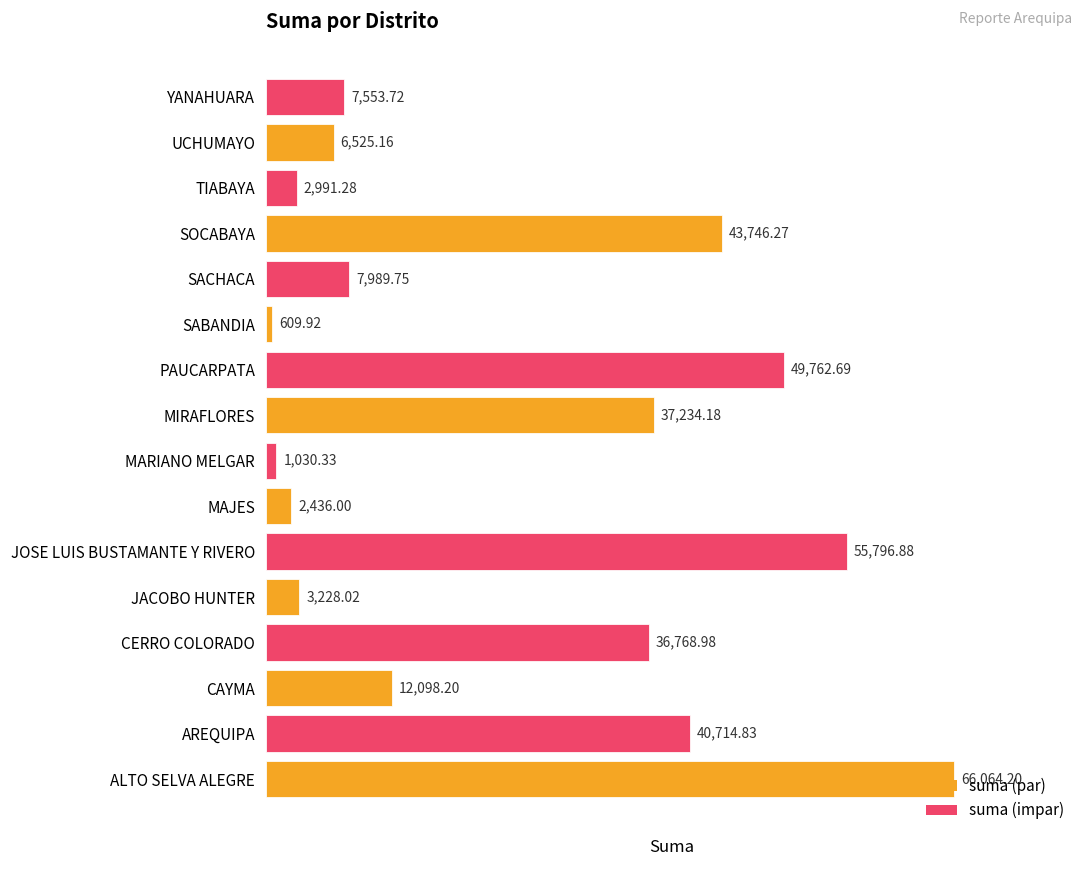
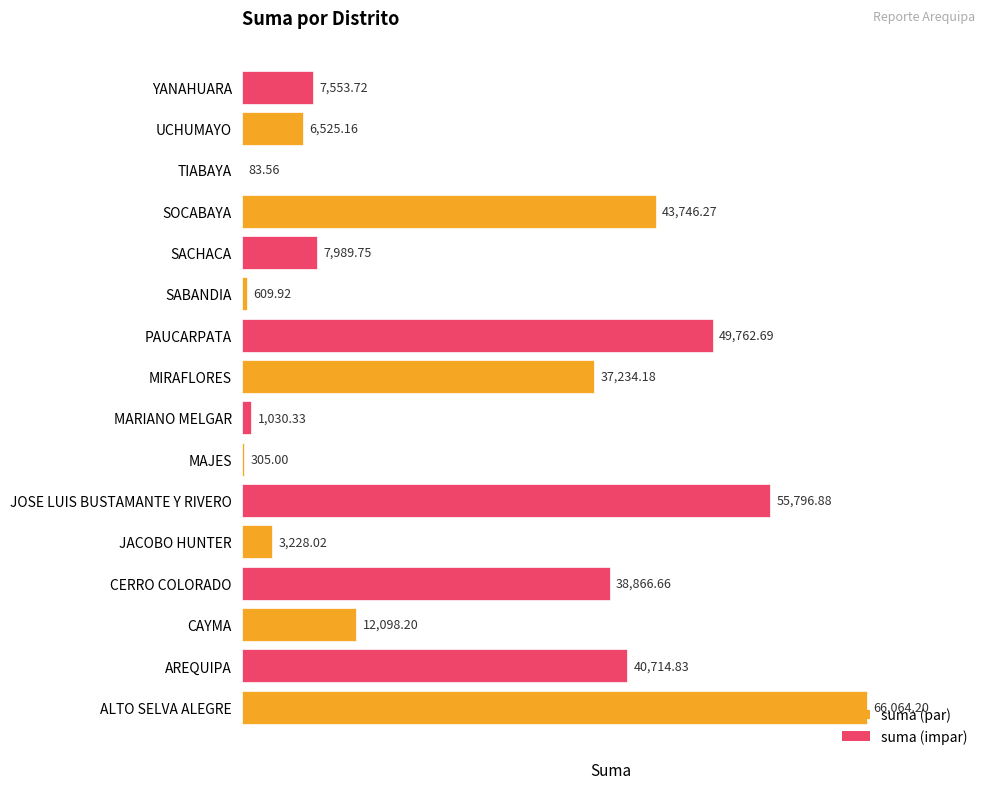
TIABAYA: 2,991.28 -> 83.56
MAJES: 2,436.00 -> 305.00
CERRO COLORADO: 36,768.98 -> 38,866.66
